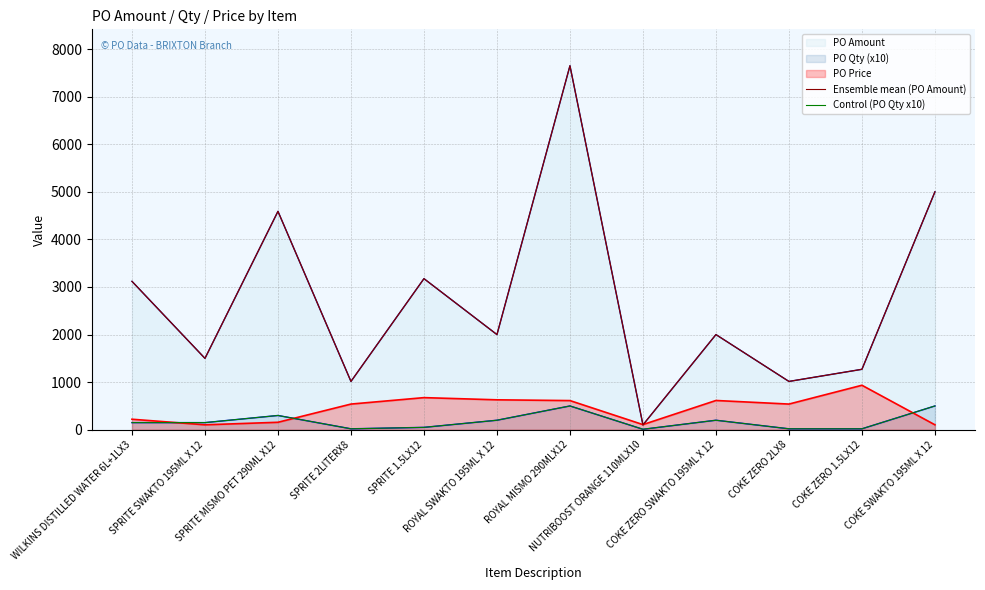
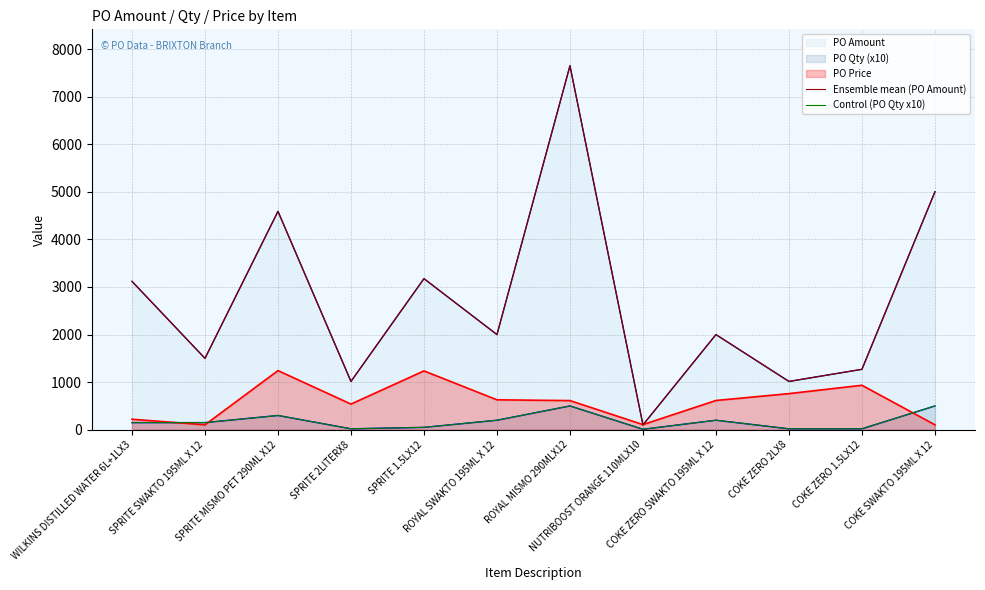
PO Price, SPRITE MISMO PET 290ML X12: 200 -> 1200
PO Price, SPRITE 1.5LX12: 700 -> 1200
PO Price, COKE ZERO 2LX8: 500 -> 800
